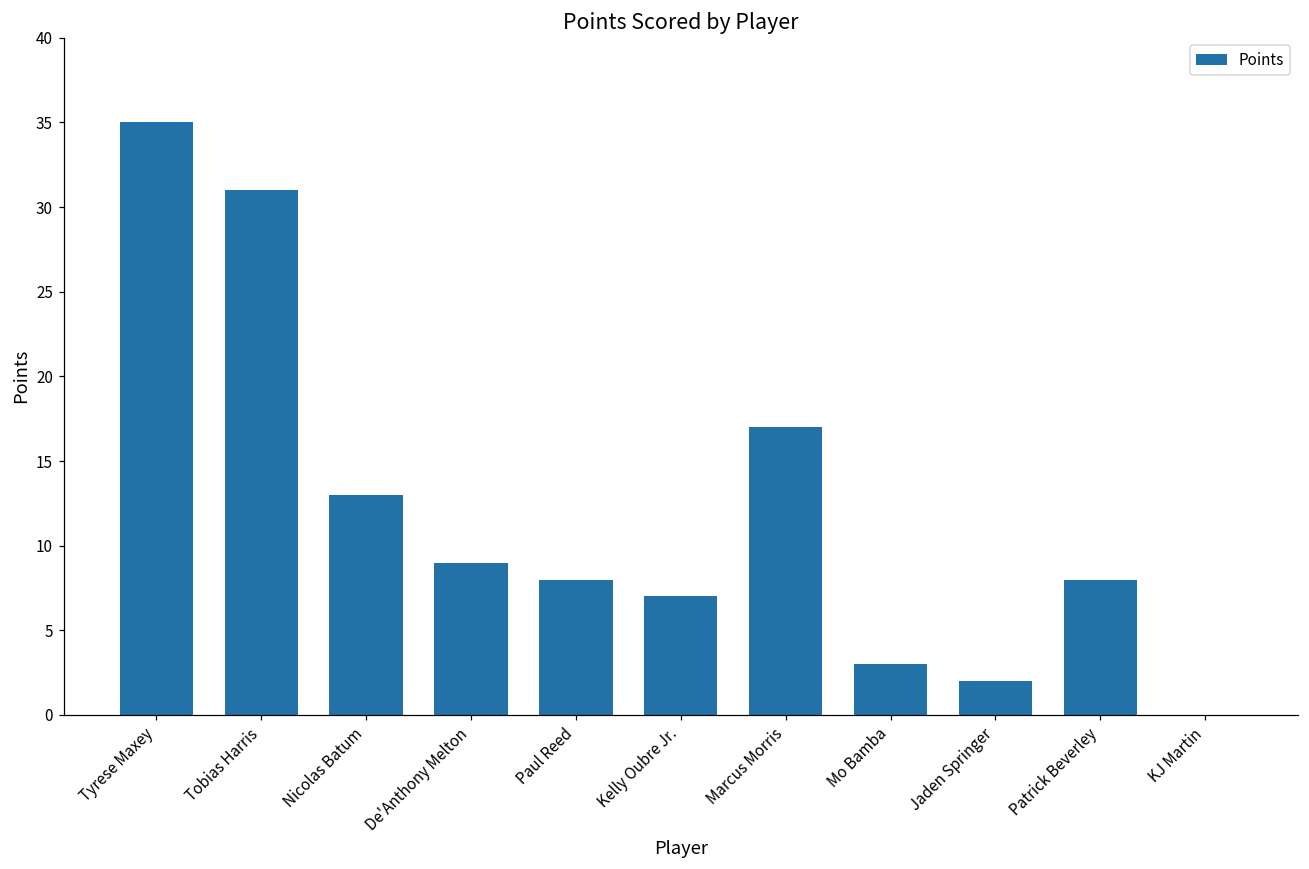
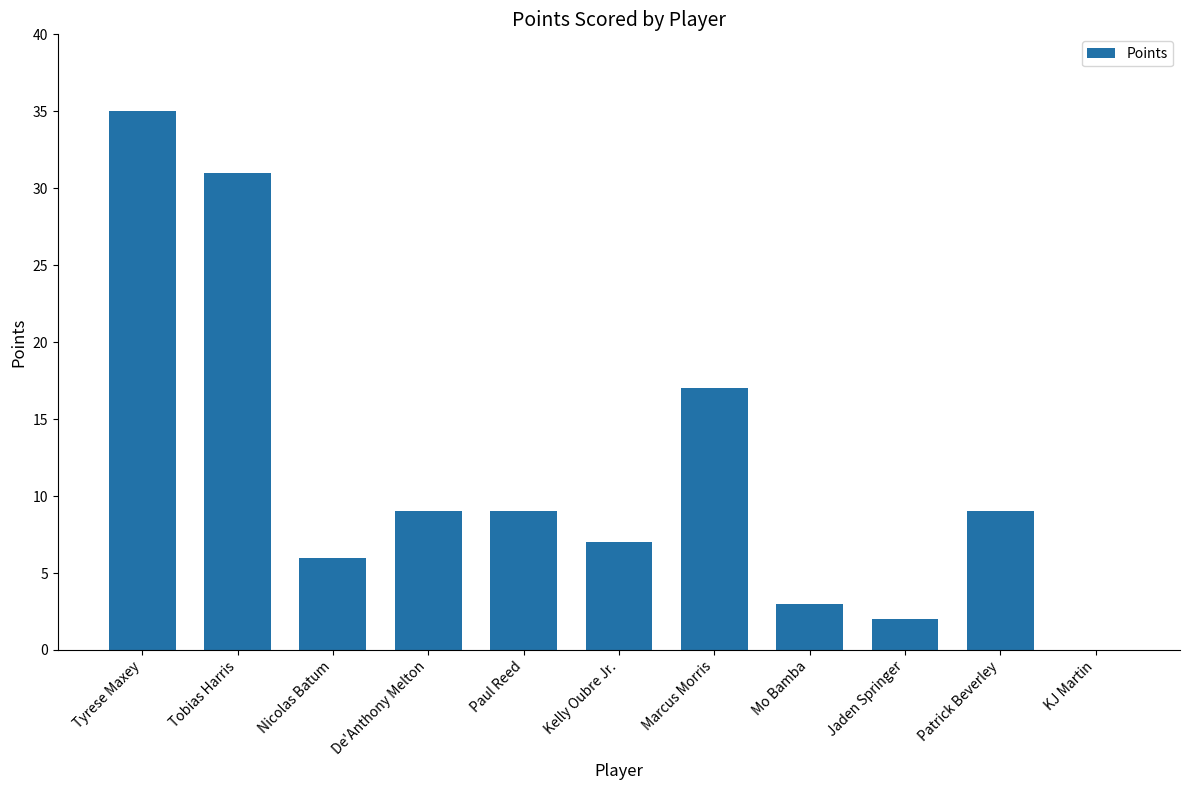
Nicolas Batum: 13 -> 6
Paul Reed: 8 -> 9
Patrick Beverley: 8 -> 9
